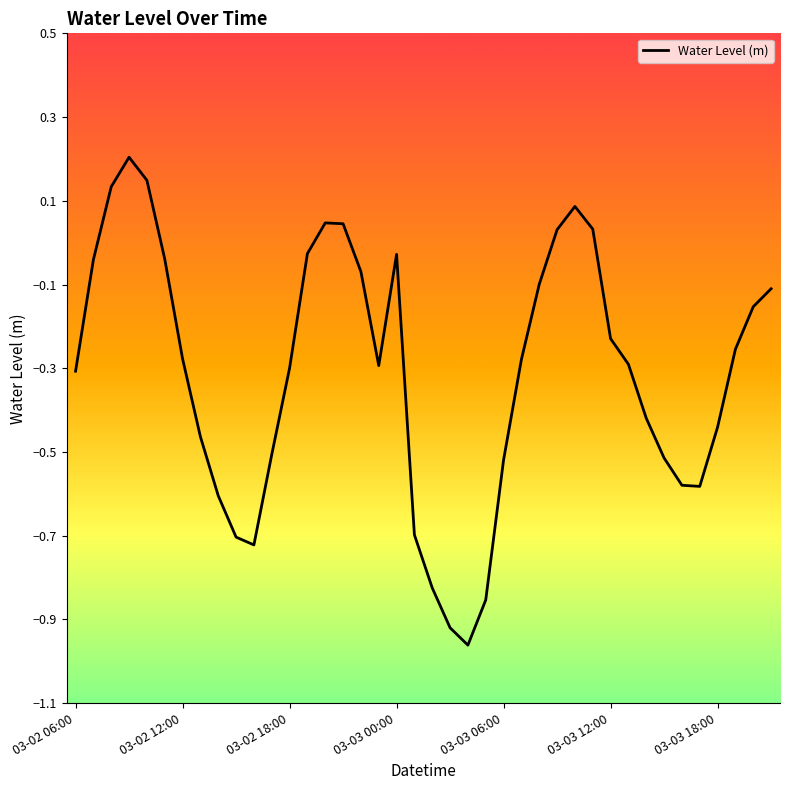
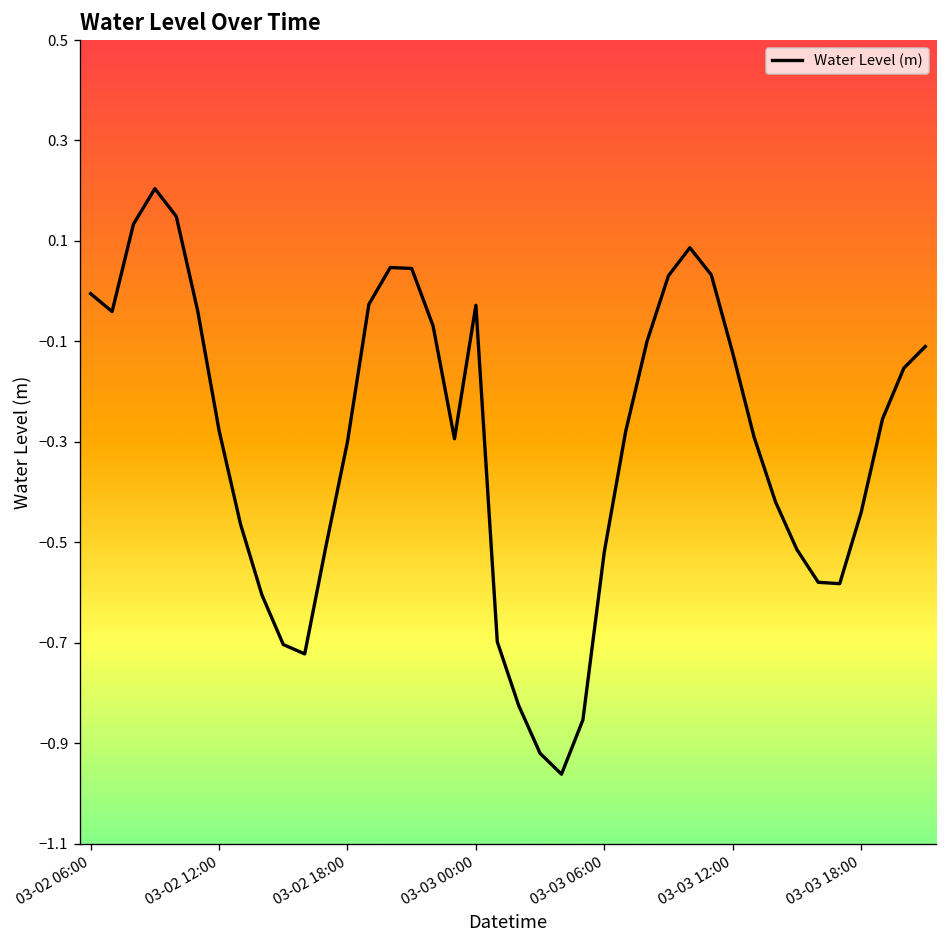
03-02 06:00: -0.31 -> 0.00
03-03 12:00: -0.23 -> -0.12
